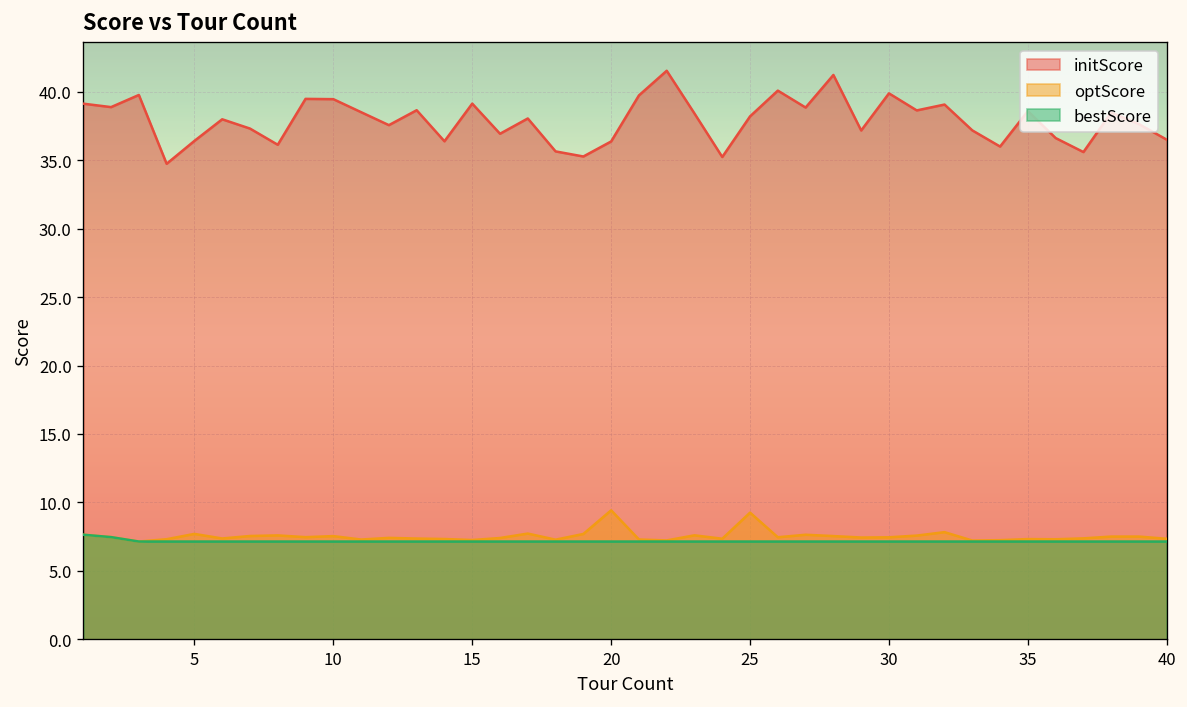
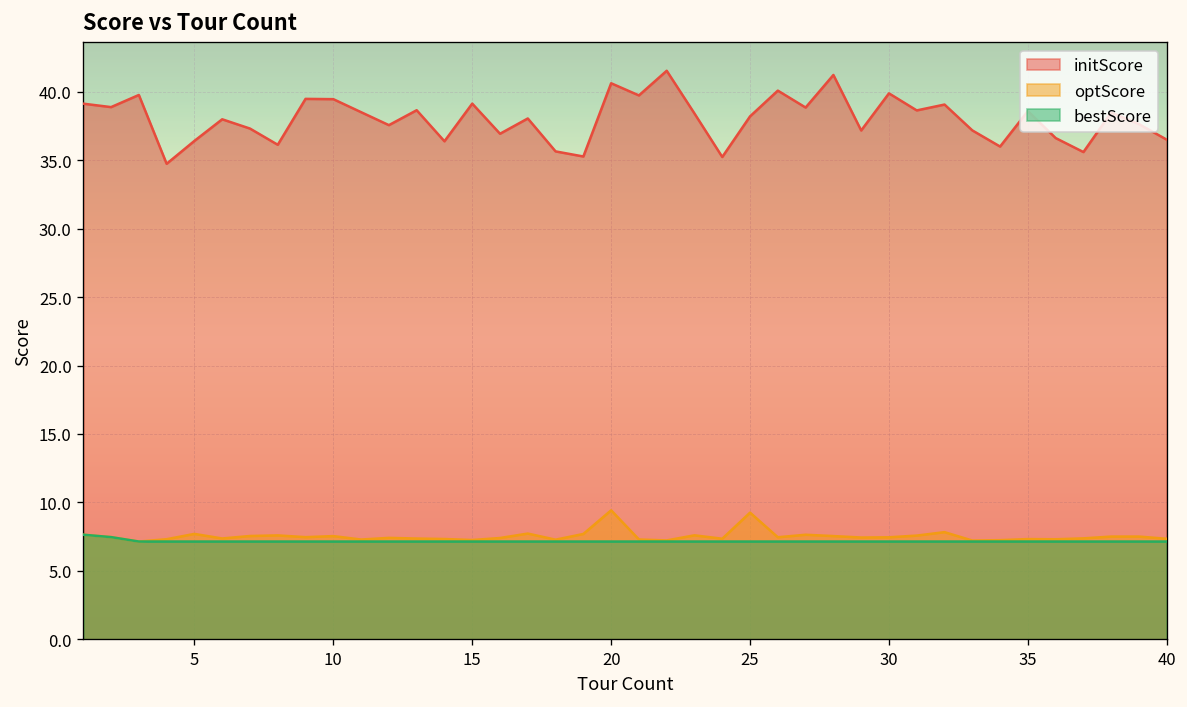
initScore, 20: 36.4 -> 40.6
